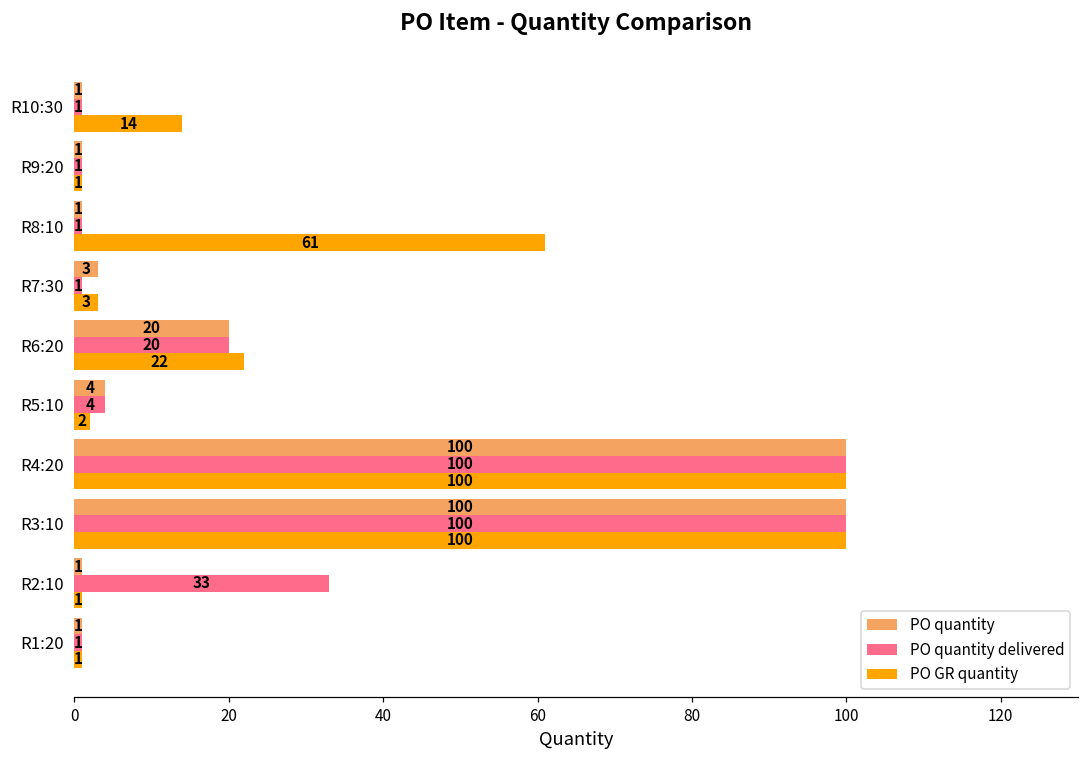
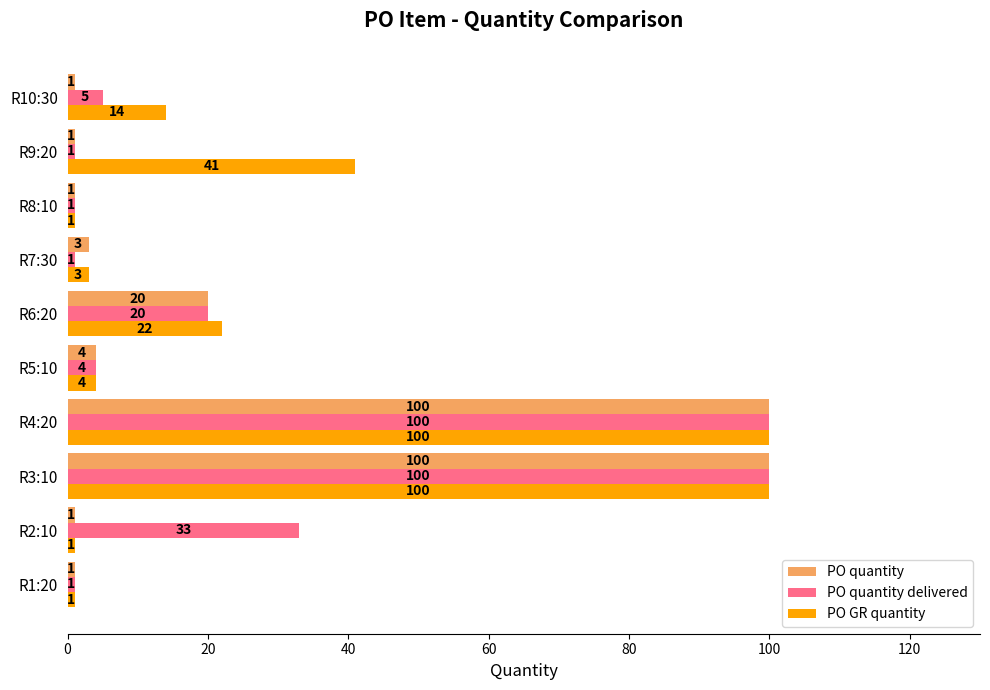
PO quantity delivered, R10:30: 1 -> 5
PO GR quantity, R9:20: 1 -> 41
PO GR quantity, R8:10: 61 -> 1
PO GR quantity, R5:10: 2 -> 4
